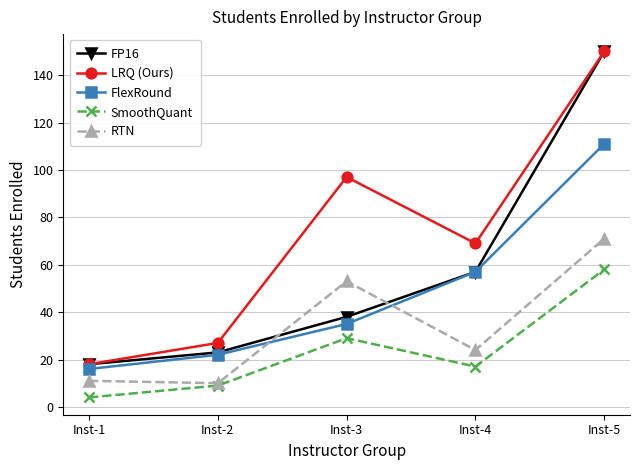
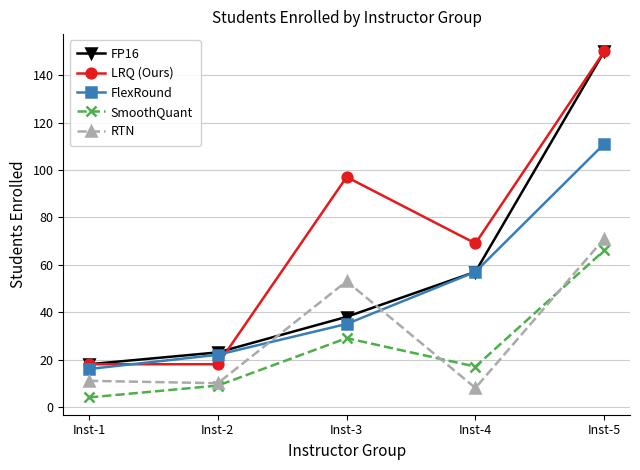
LRQ (Ours), Inst-2: 27 -> 18
RTN, Inst-4: 24 -> 8
SmoothQuant, Inst-5: 58 -> 66
